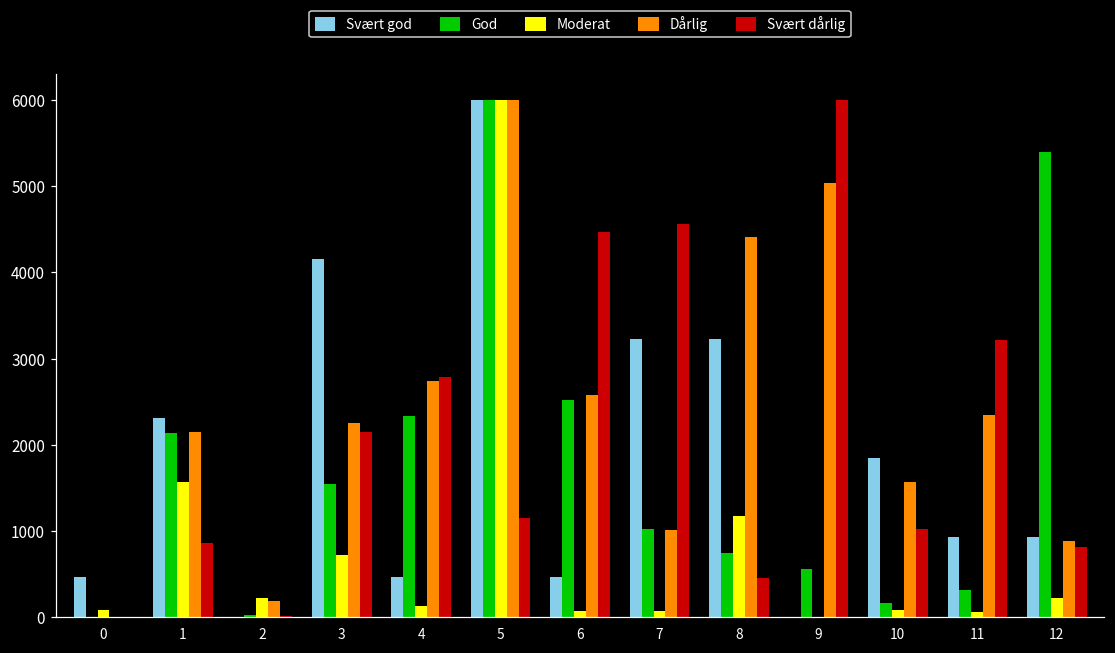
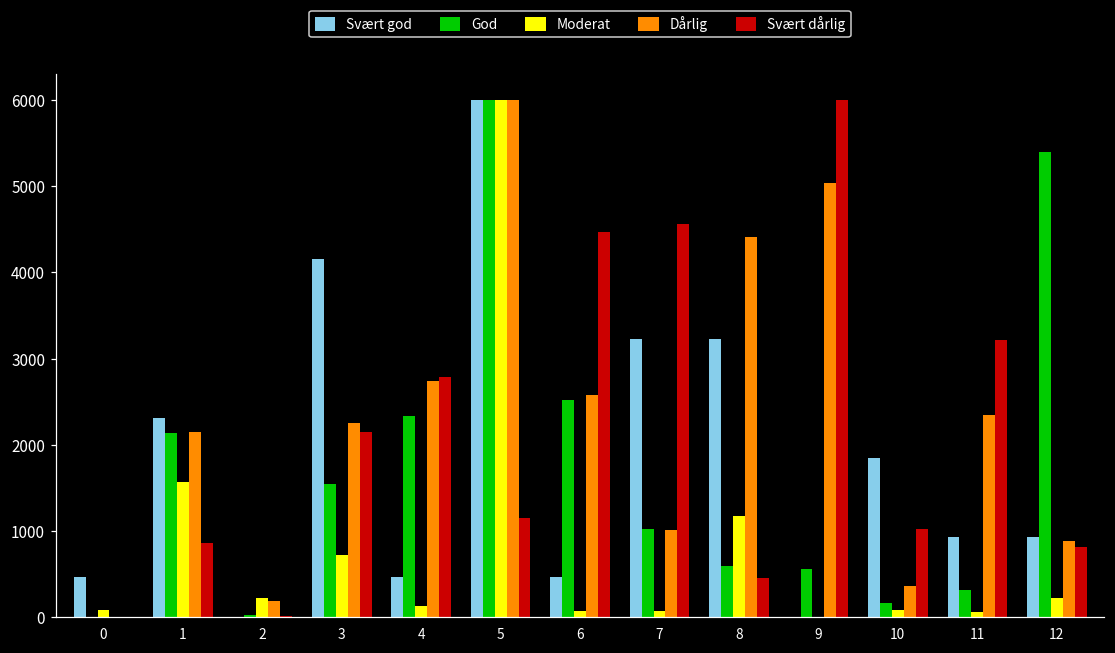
God, 8: 700 -> 600
Dårlig, 10: 1600 -> 400
